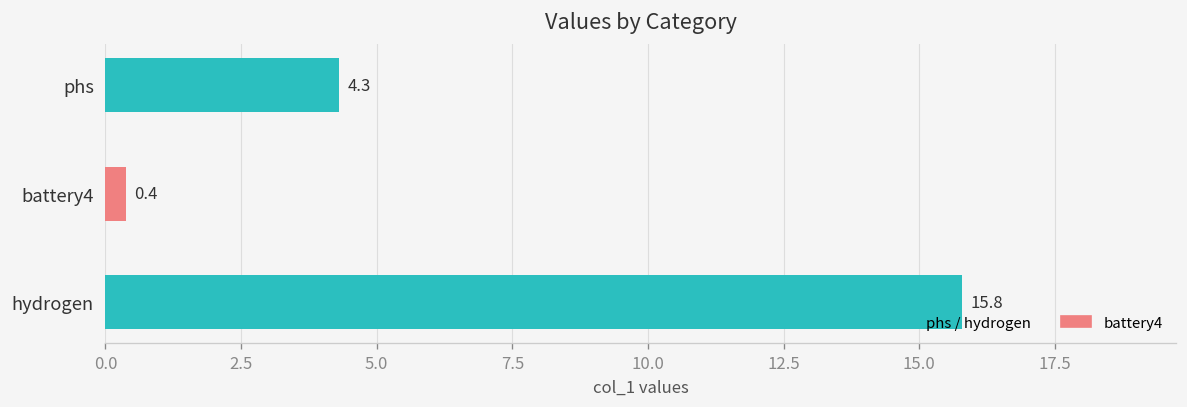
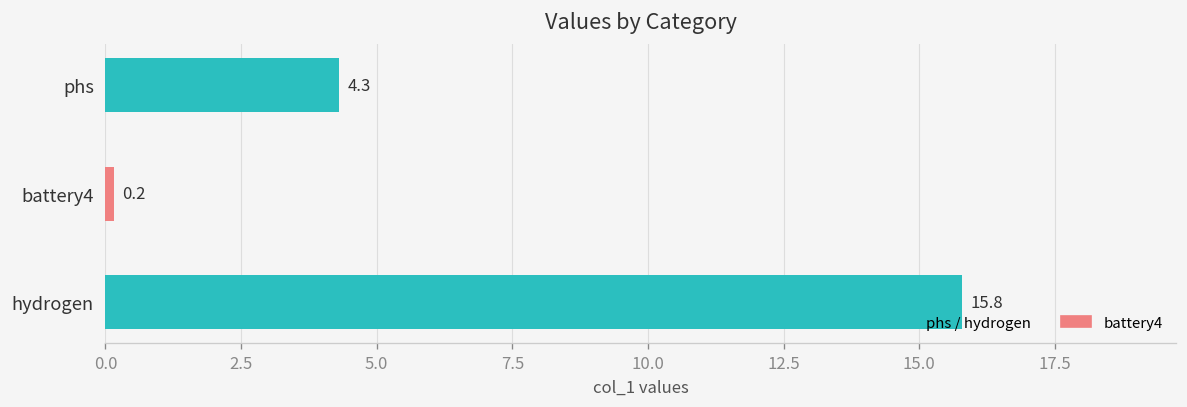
battery4: 0.4 -> 0.2
